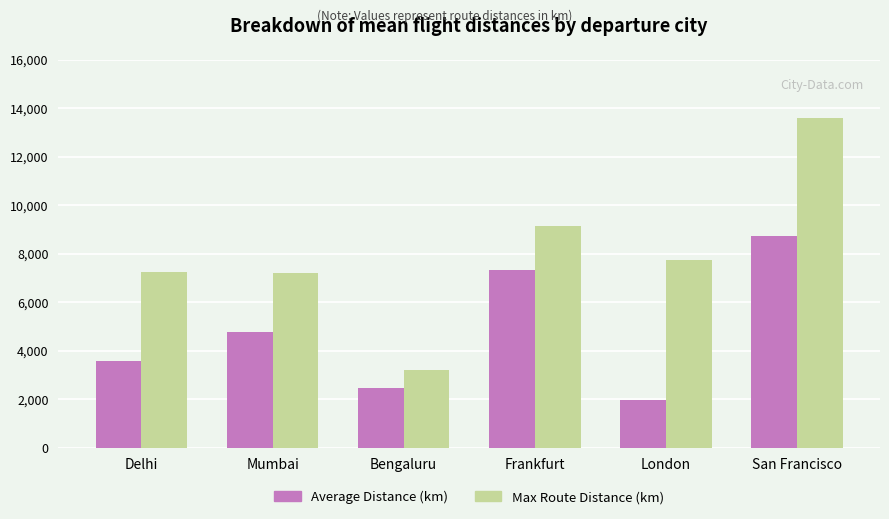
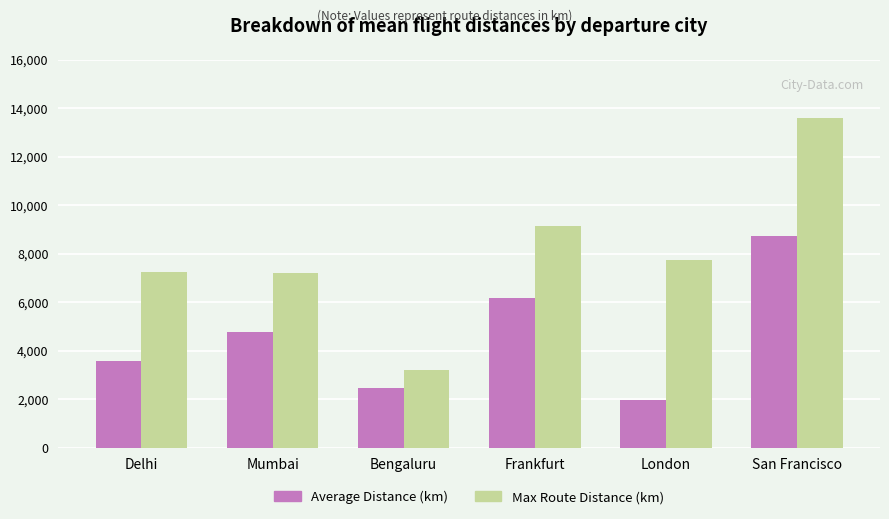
Average Distance (km), Frankfurt: 7,300 -> 6,200
